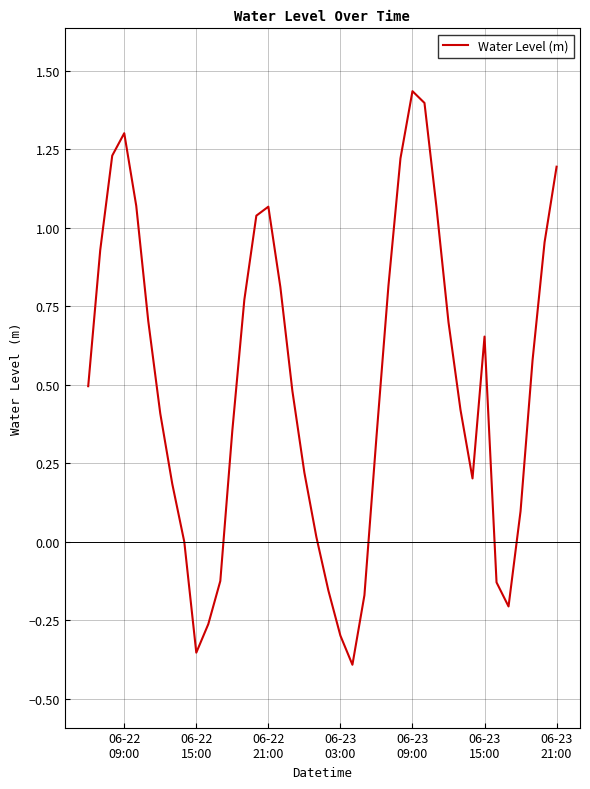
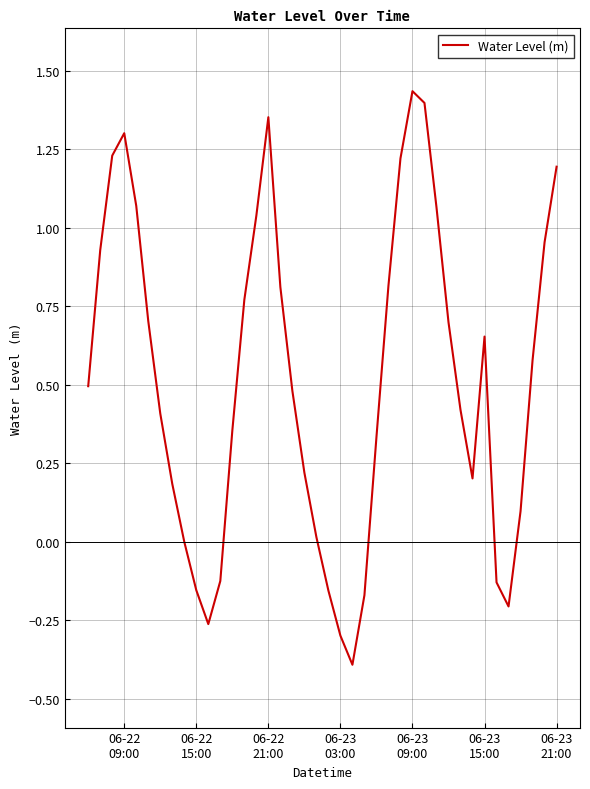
06-22 15:00: -0.35 -> -0.15
06-22 21:00: 1.07 -> 1.35
